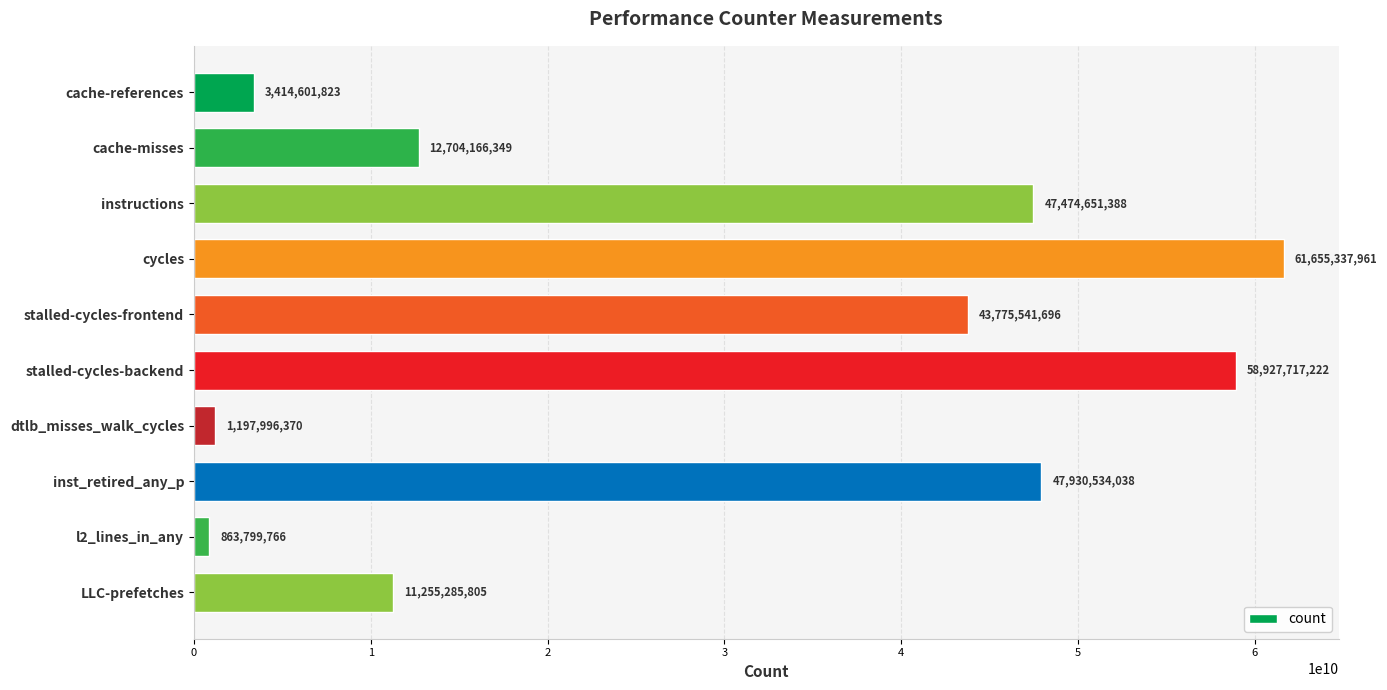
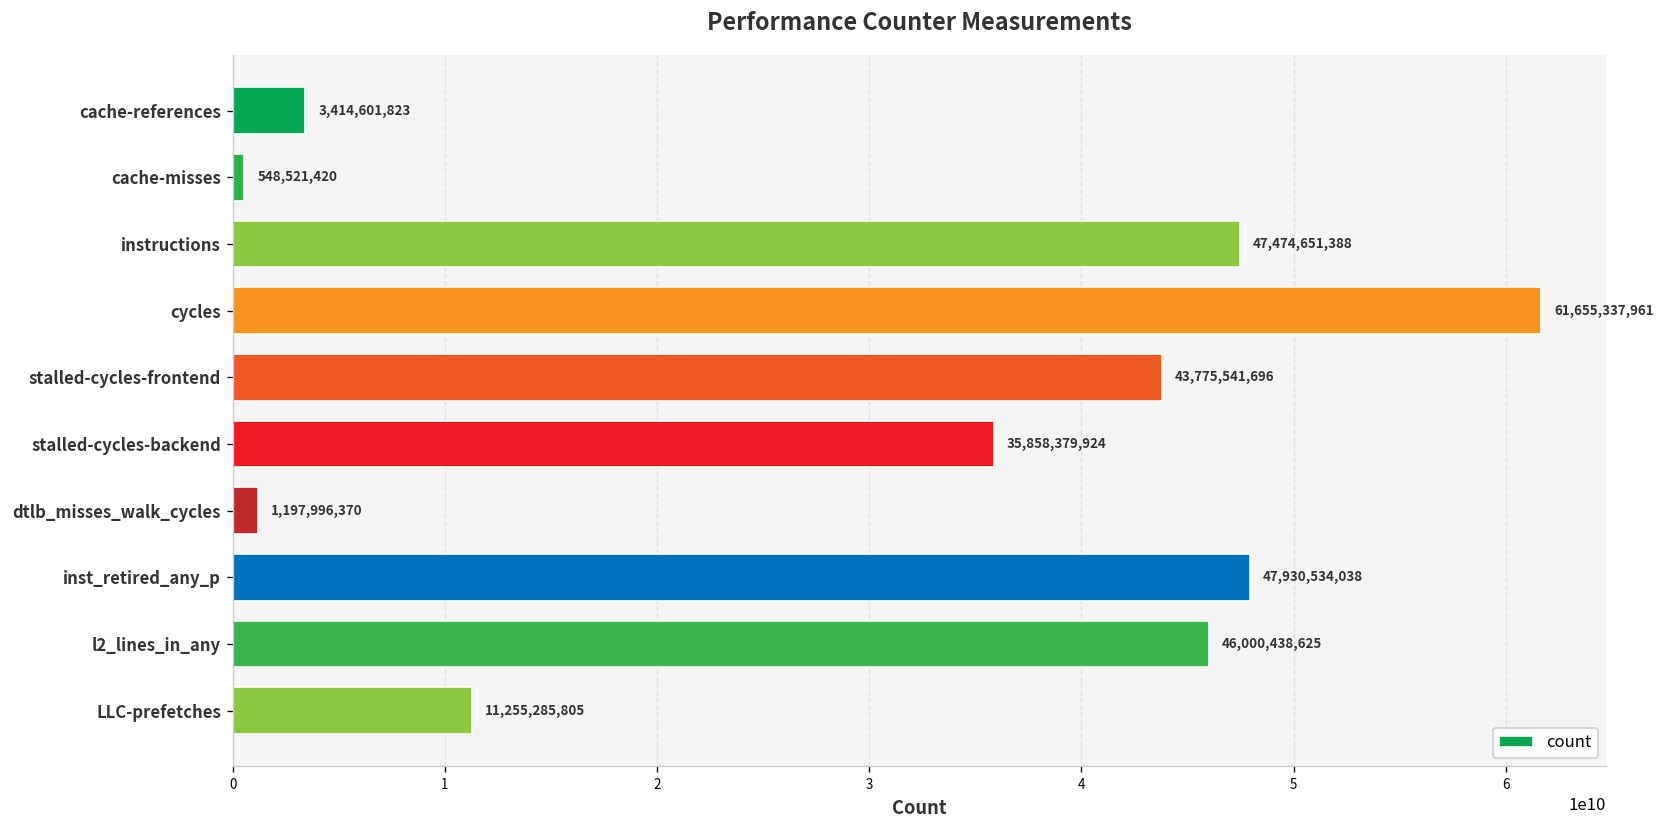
cache-misses: 12,704,166,349 -> 548,521,420
stalled-cycles-backend: 58,927,717,222 -> 35,858,379,924
l2_lines_in_any: 863,799,766 -> 46,000,438,625
